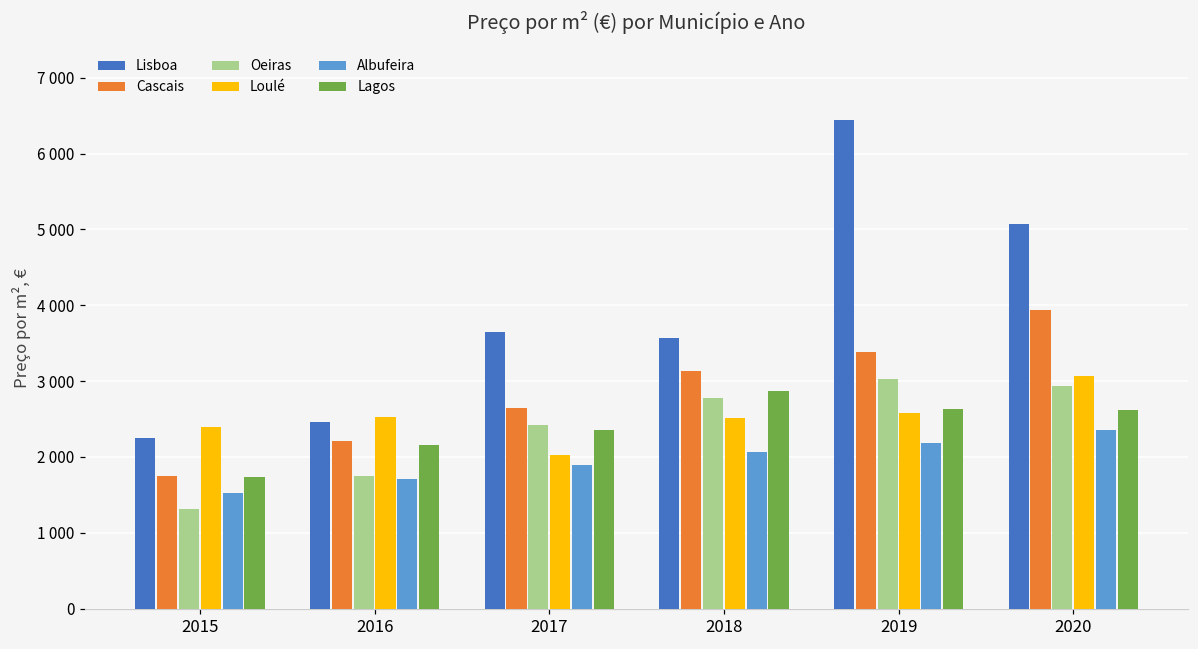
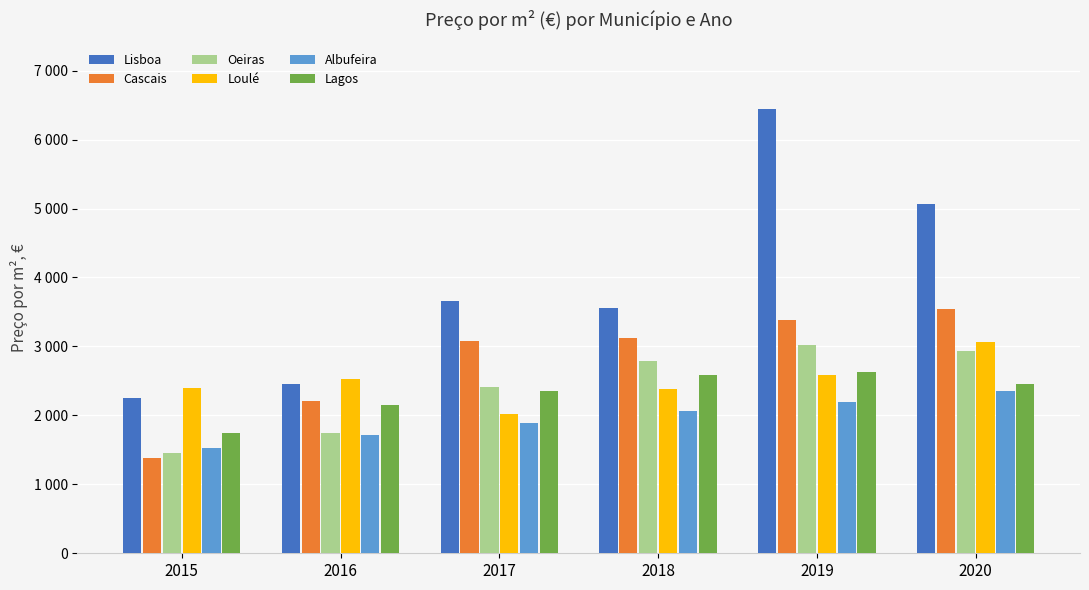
Cascais, 2015: 1800 -> 1400
Oeiras, 2015: 1300 -> 1500
Cascais, 2017: 2600 -> 3100
Loulé, 2018: 2500 -> 2400
Lagos, 2018: 2900 -> 2600
Cascais, 2020: 3900 -> 3500
Lagos, 2020: 2600 -> 2400
